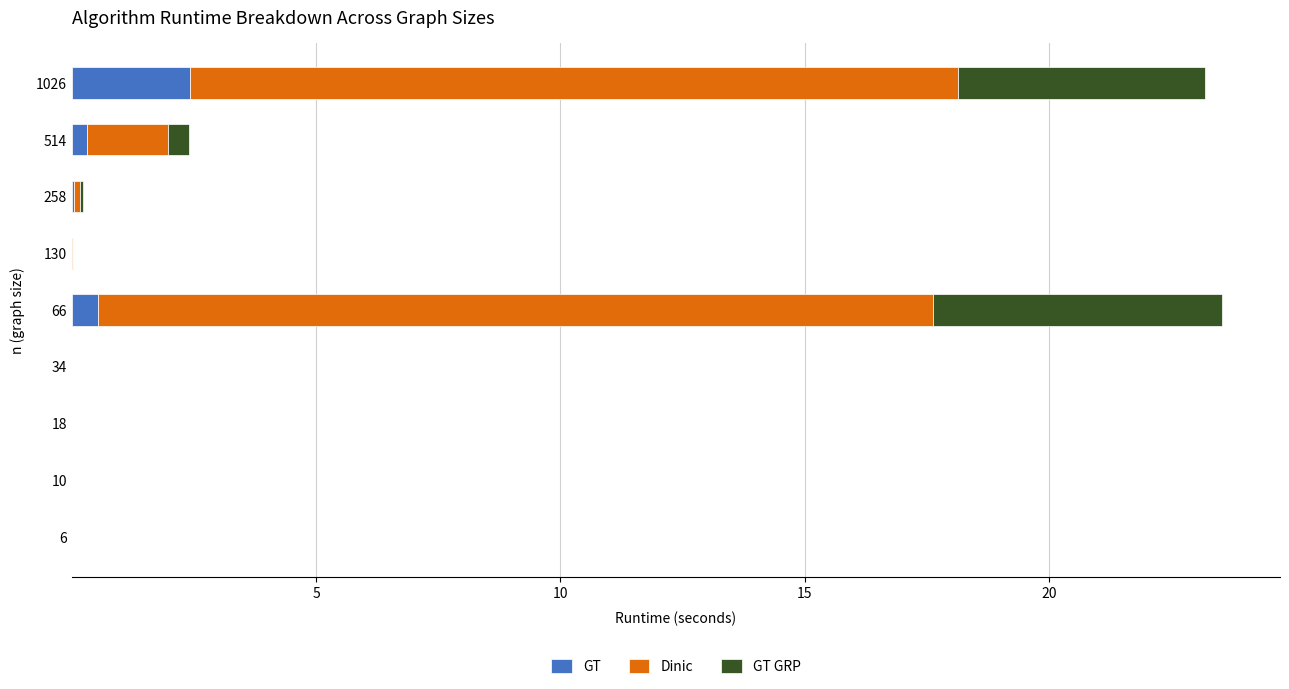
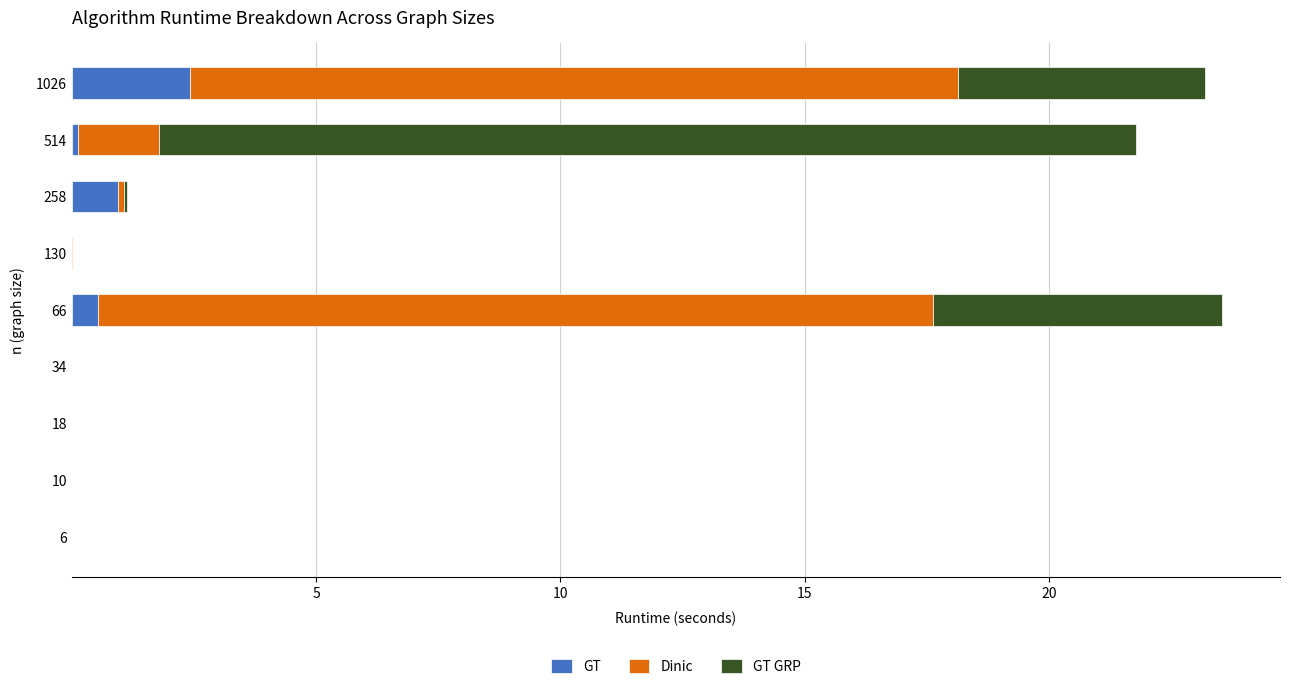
GT, 514: 0.3 -> 0.1
GT GRP, 514: 0.4 -> 20.0
GT, 258: 0.0 -> 0.9
